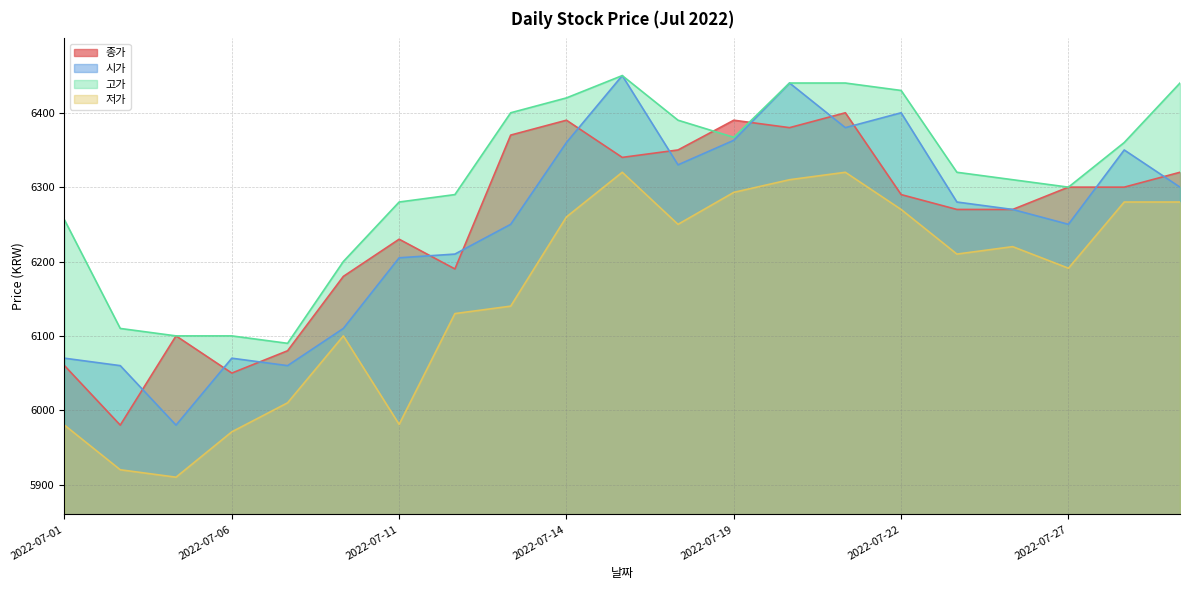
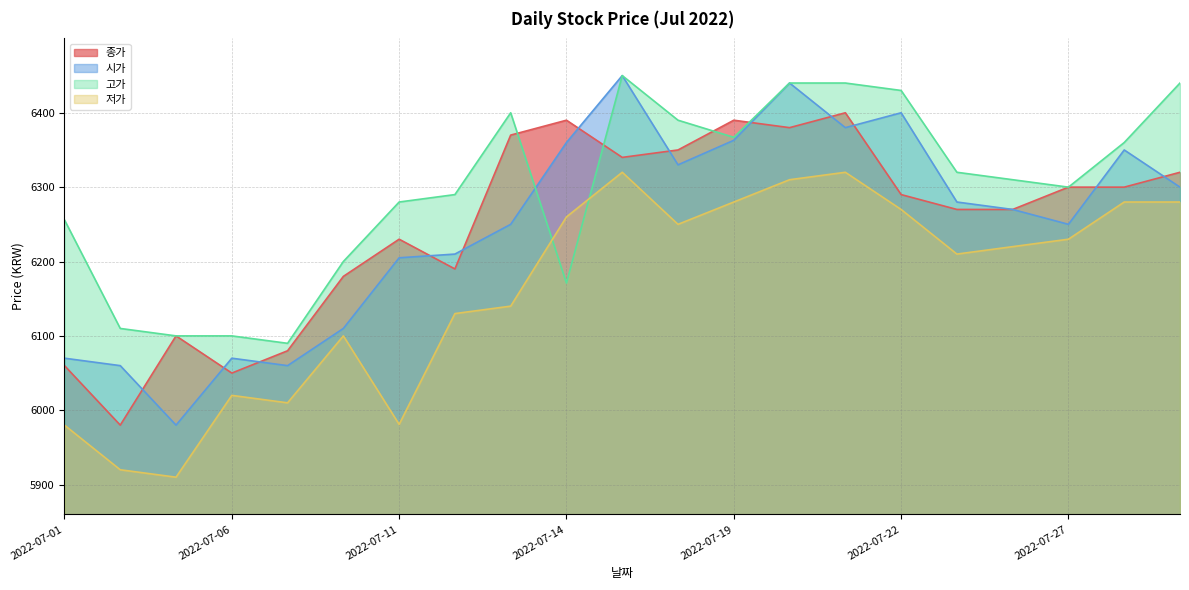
저가, 2022-07-06: 5970 -> 6020
고가, 2022-07-14: 6420 -> 6170
저가, 2022-07-19: 6290 -> 6280
저가, 2022-07-27: 6190 -> 6230
